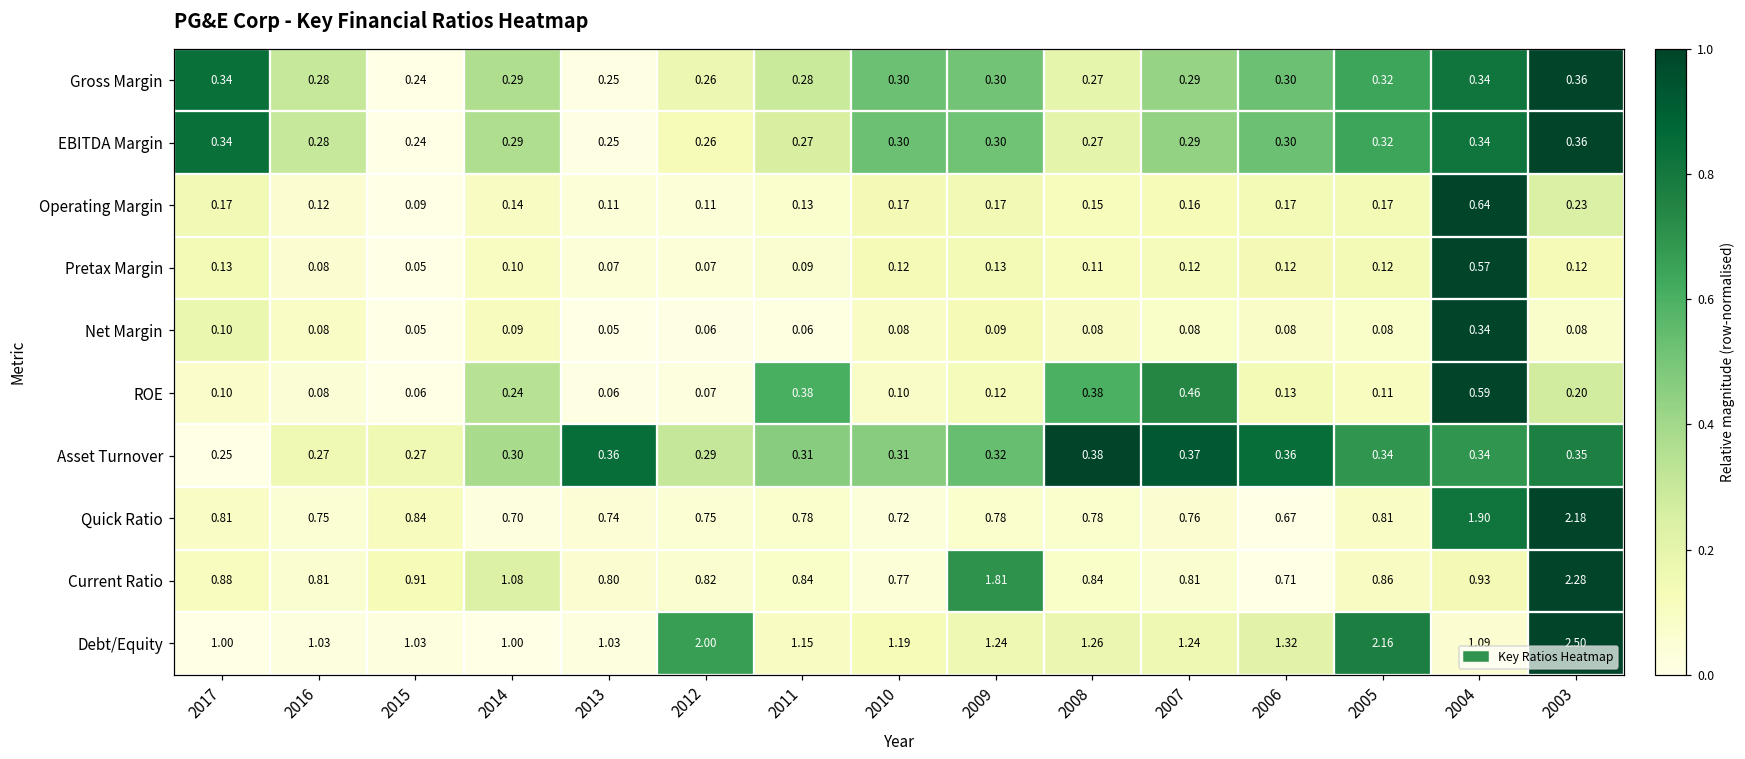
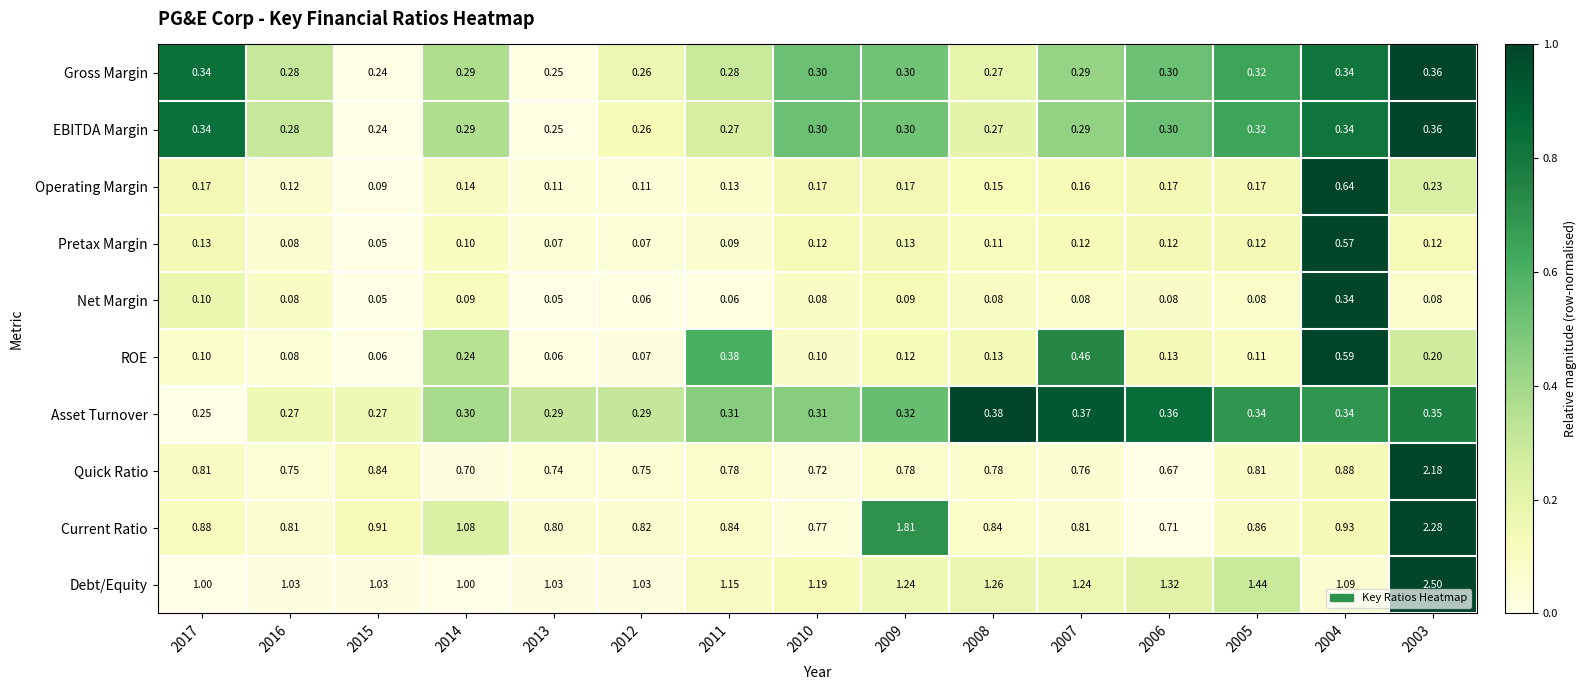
ROE, 2008: 0.38 -> 0.13
Asset Turnover, 2013: 0.36 -> 0.29
Quick Ratio, 2004: 1.90 -> 0.88
Debt/Equity, 2012: 2.00 -> 1.03
Debt/Equity, 2005: 2.16 -> 1.44
